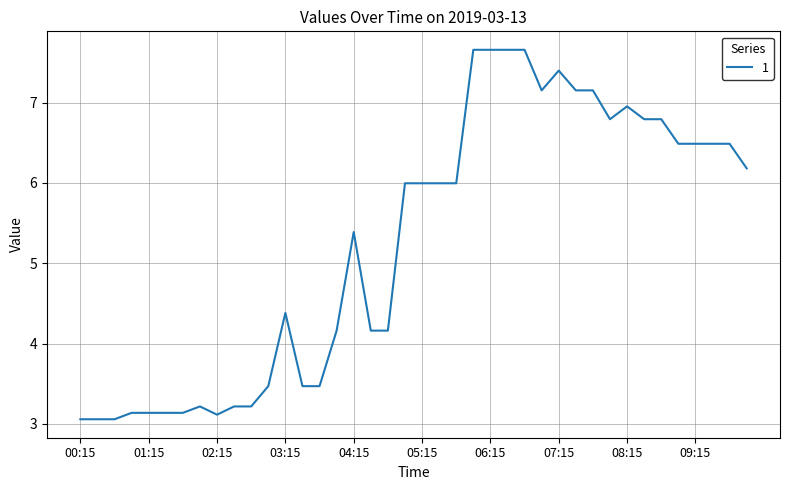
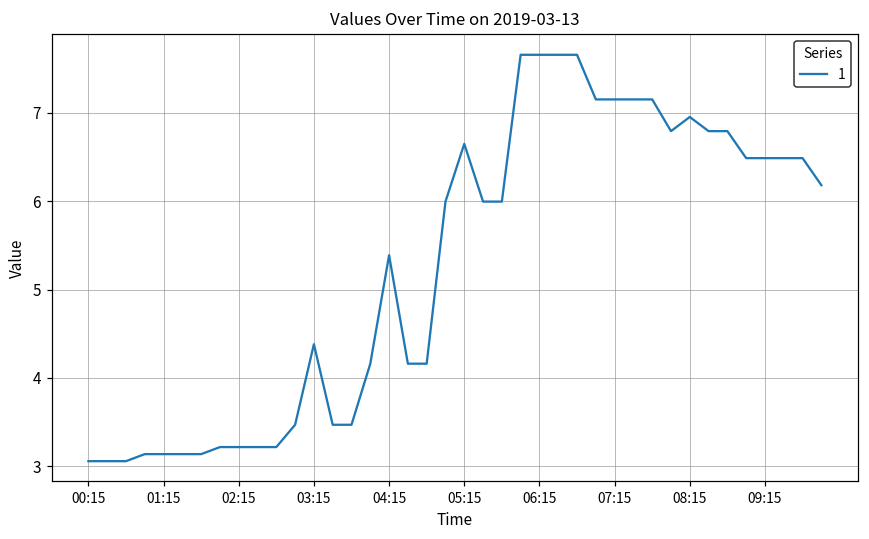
02:15: 3.1 -> 3.2
05:15: 6.0 -> 6.6
07:15: 7.4 -> 7.2
